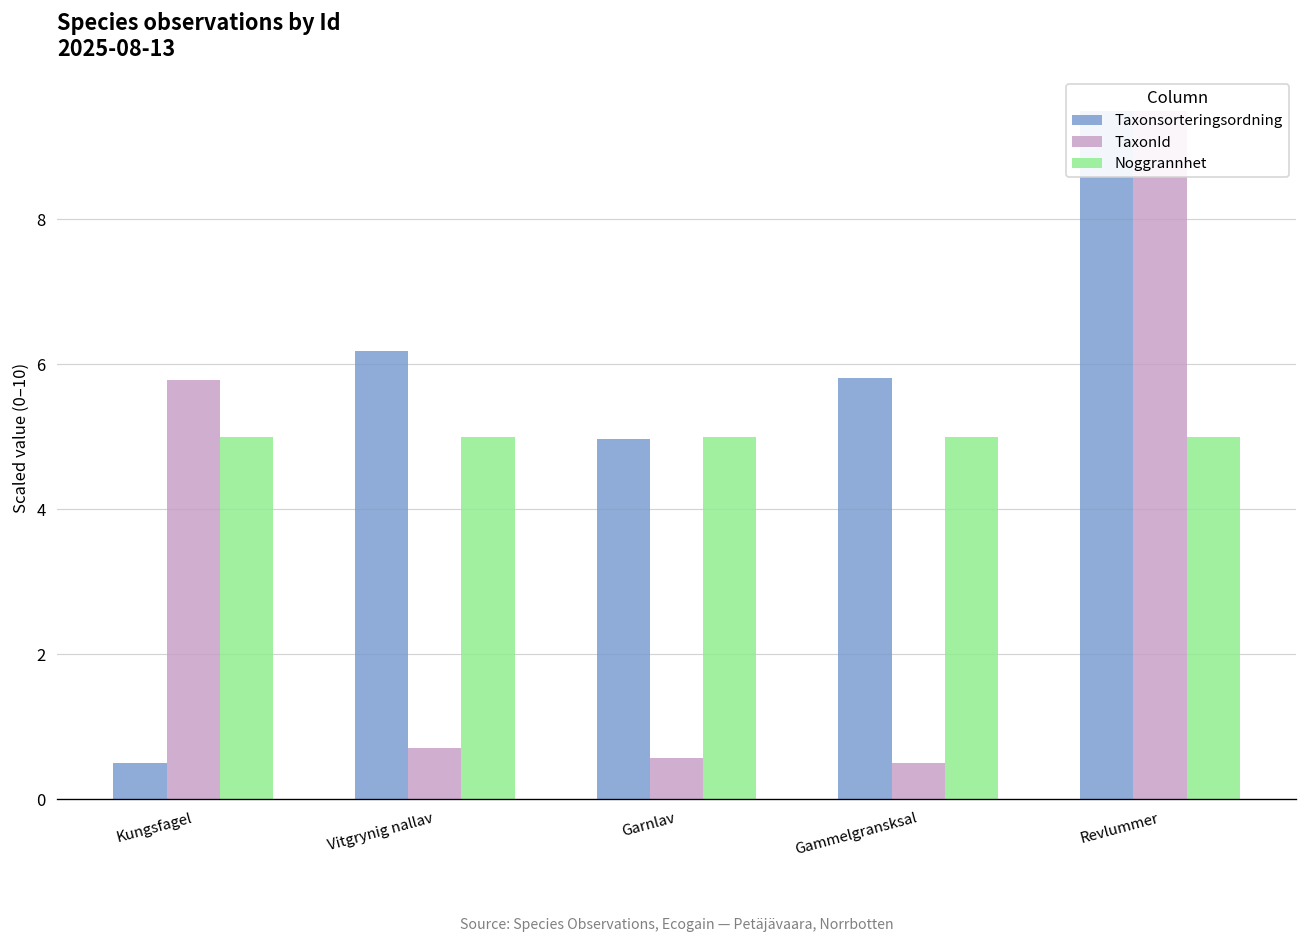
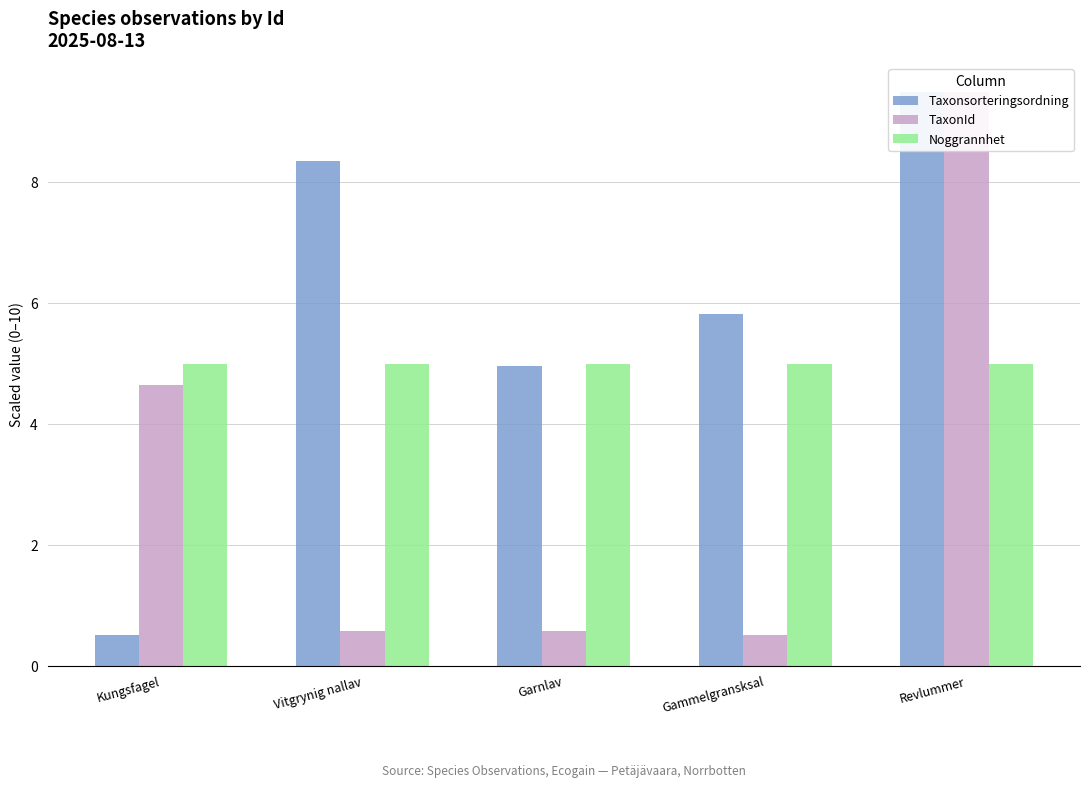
TaxonId, Kungsfagel: 5.8 -> 4.6
Taxonsorteringsordning, Vitgrynig nallav: 6.2 -> 8.4
TaxonId, Vitgrynig nallav: 0.7 -> 0.6
